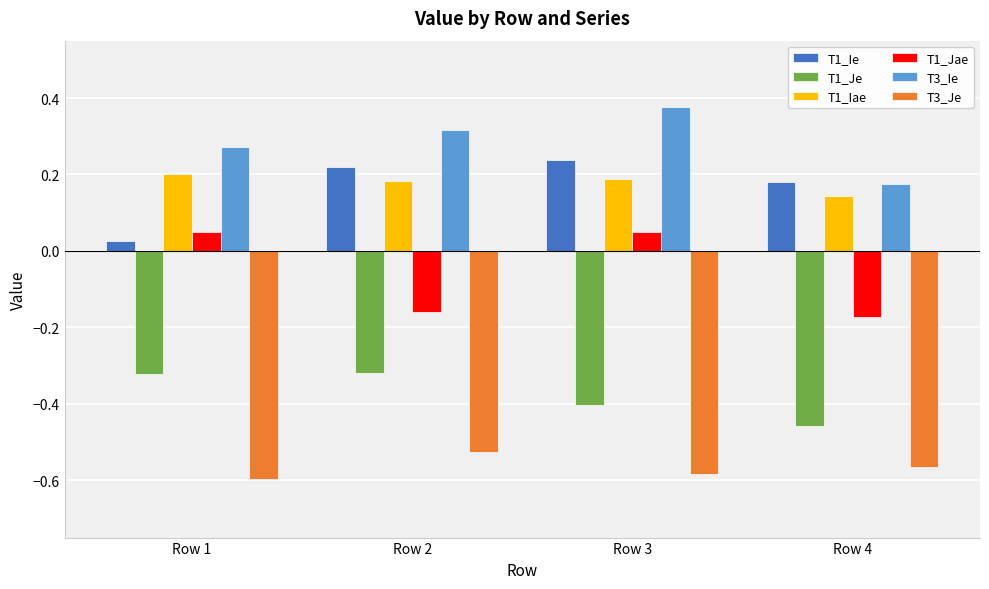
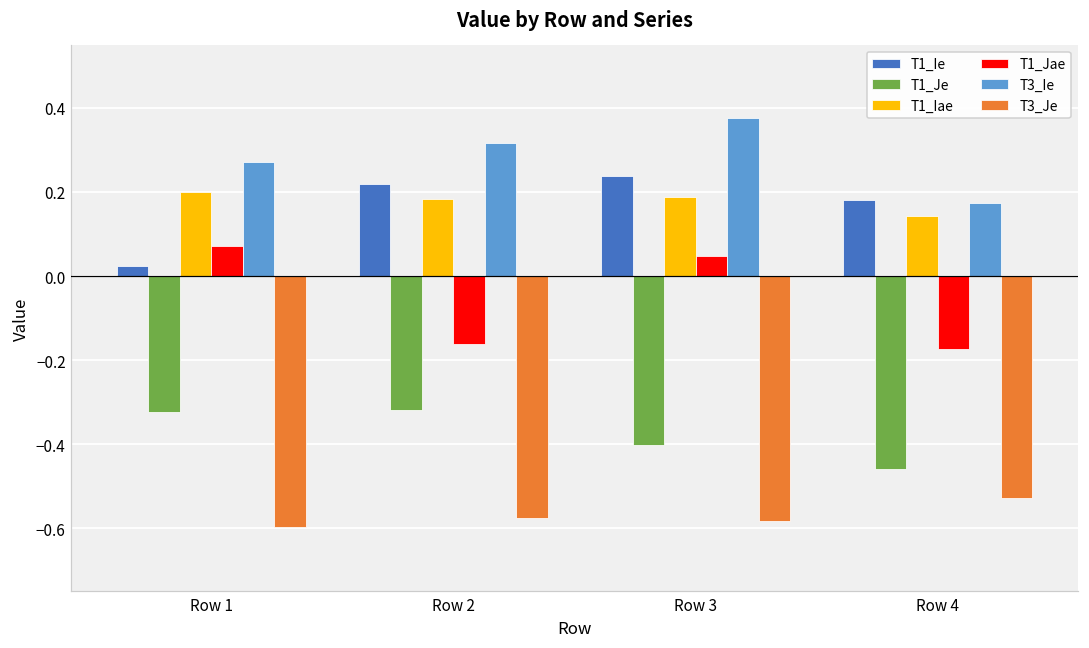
T1_Jae, Row 1: 0.05 -> 0.07
T3_Je, Row 2: -0.53 -> -0.58
T3_Je, Row 4: -0.57 -> -0.53
